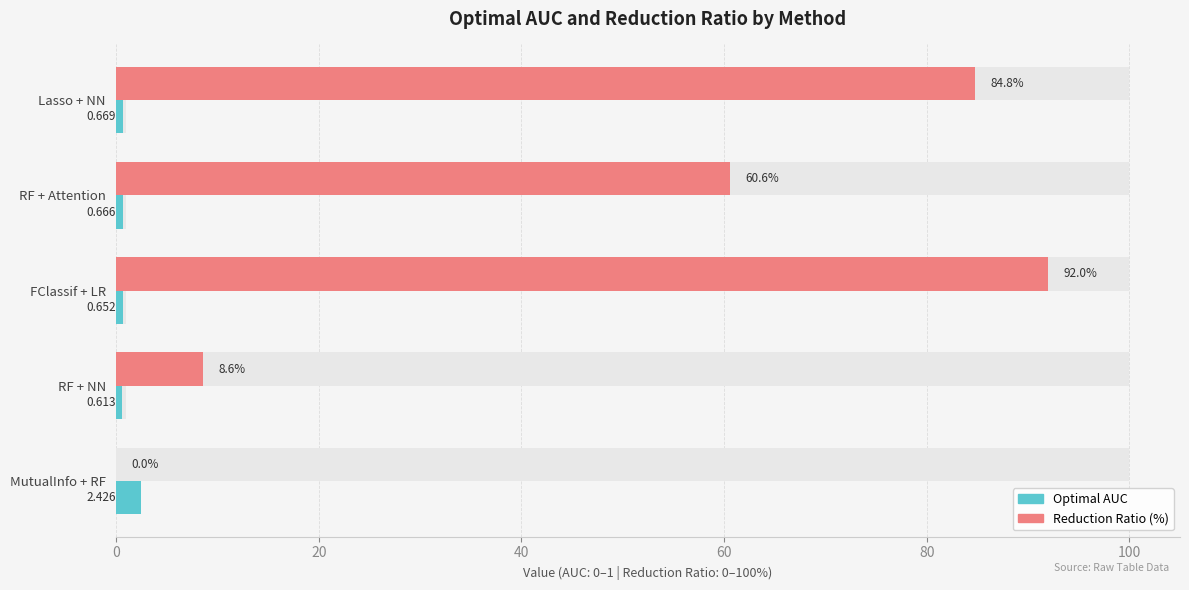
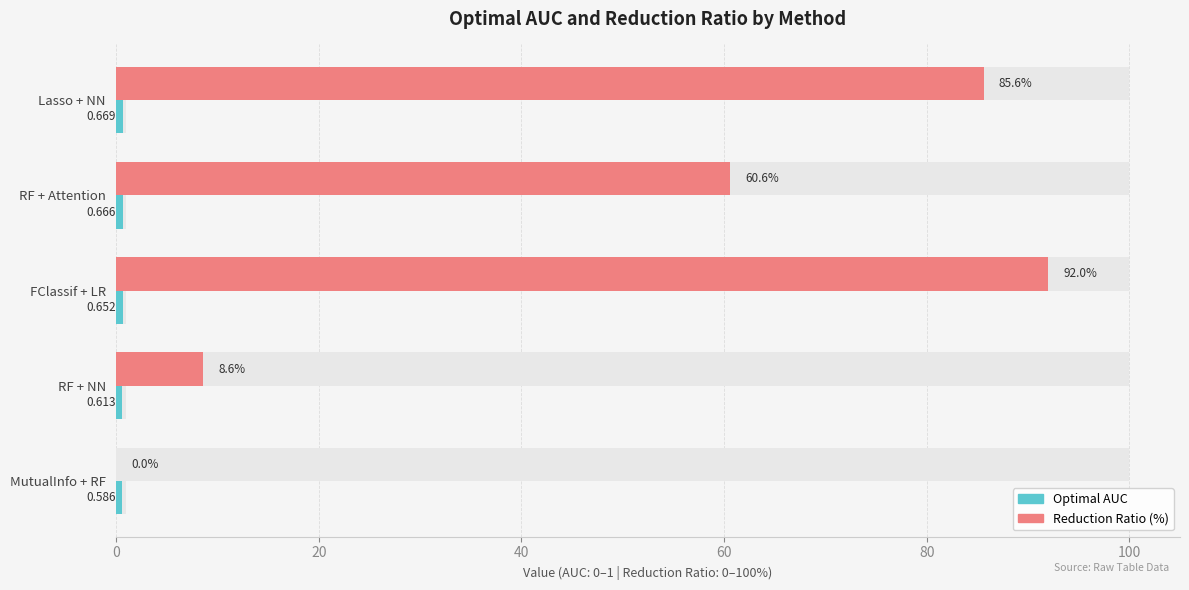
Reduction Ratio (%), Lasso + NN: 84.8% -> 85.6%
Optimal AUC, MutualInfo + RF: 2.426 -> 0.586
